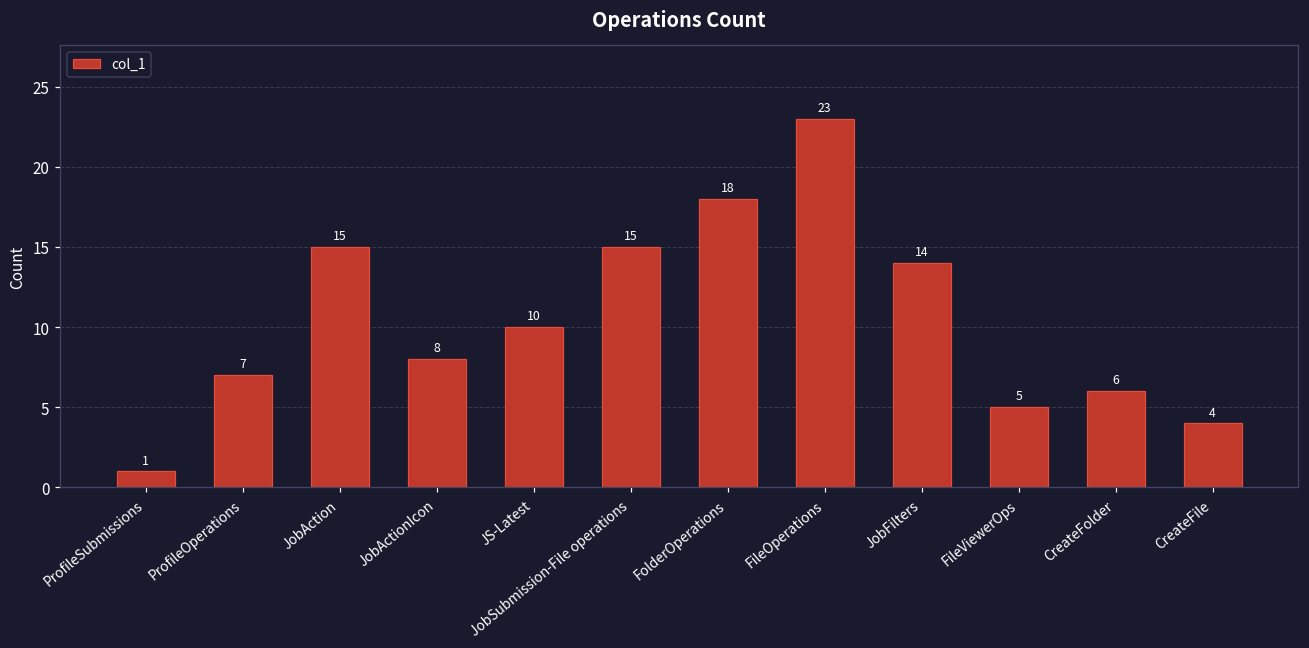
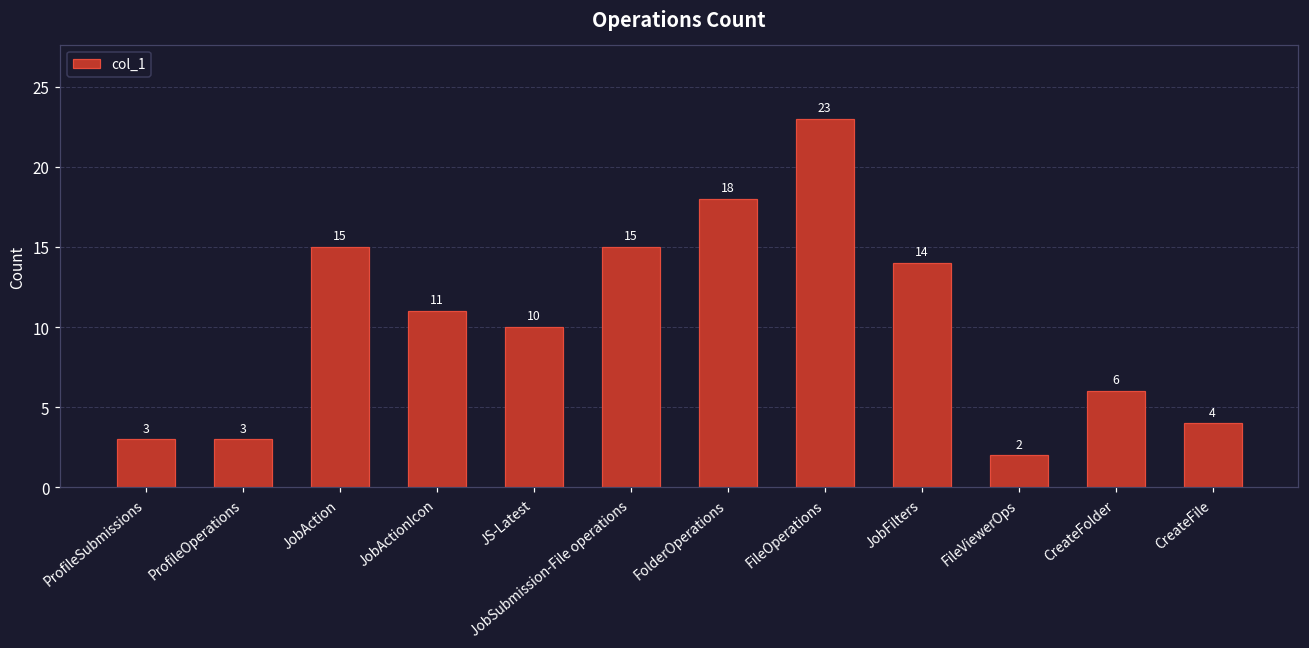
ProfileSubmissions: 1 -> 3
ProfileOperations: 7 -> 3
JobActionIcon: 8 -> 11
FileViewerOps: 5 -> 2
